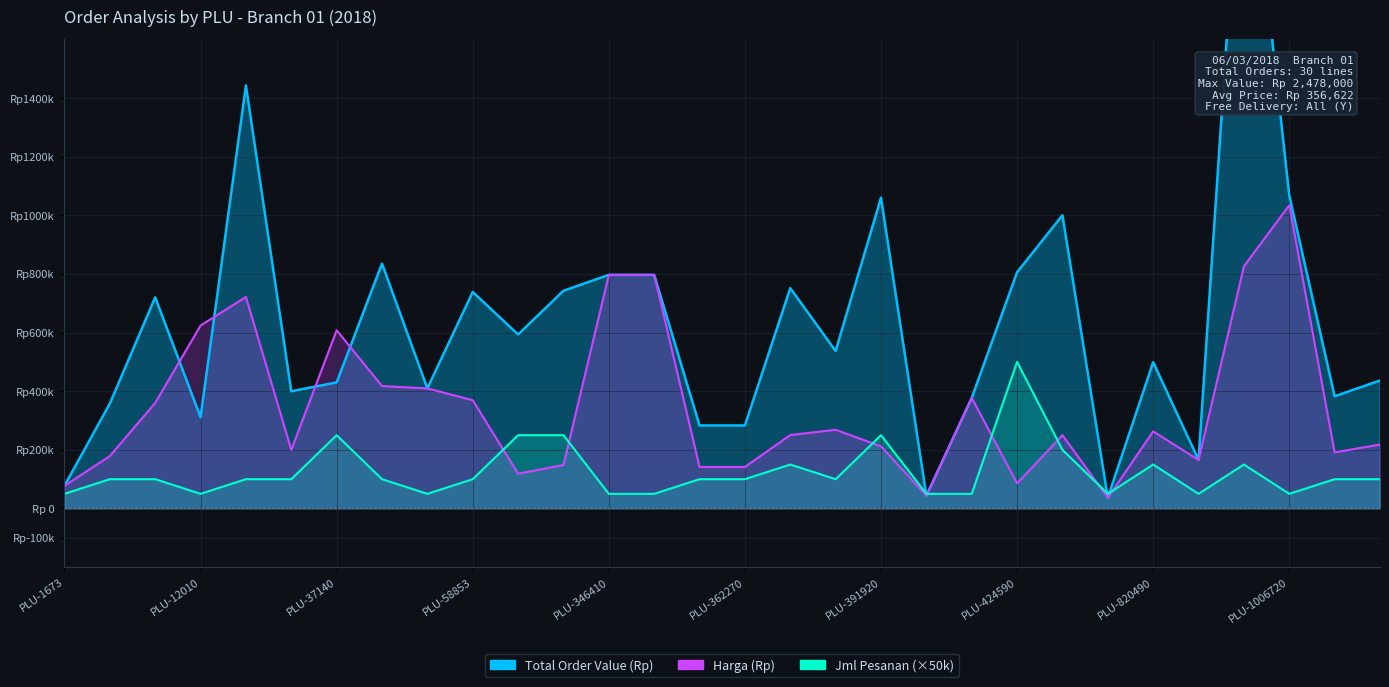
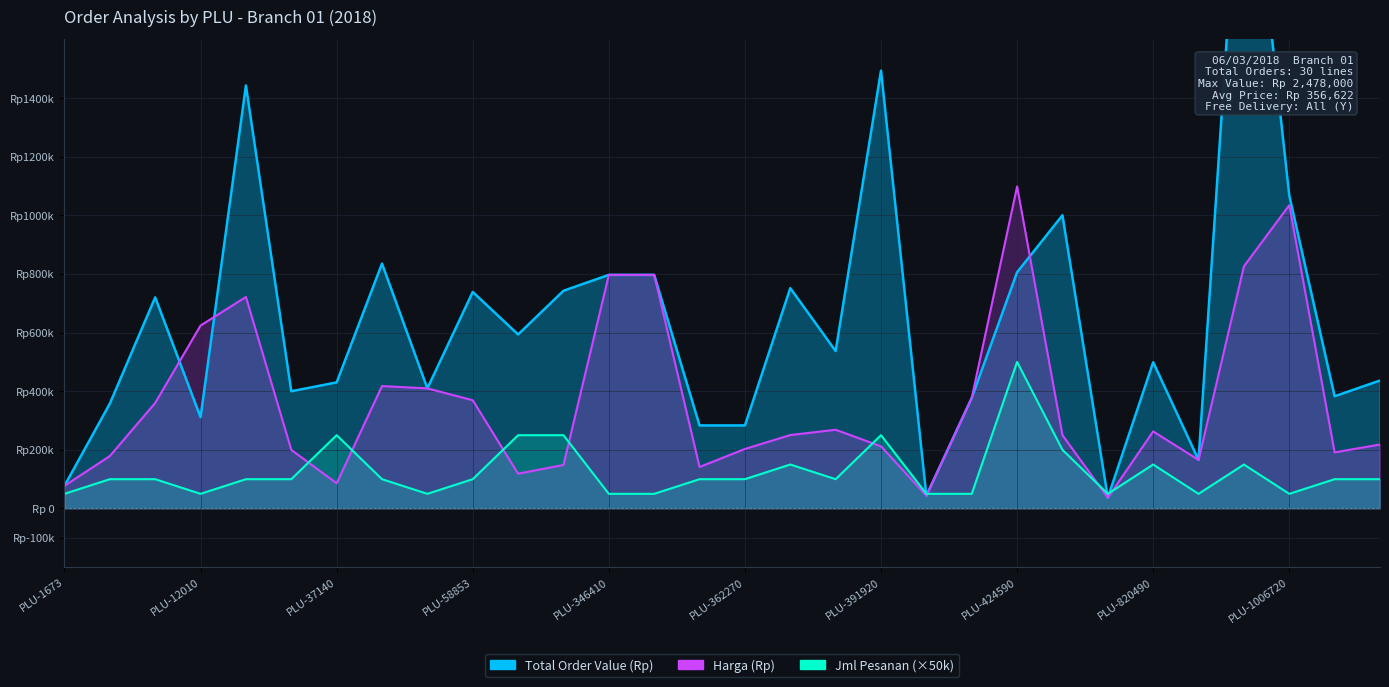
Harga (Rp), PLU-37140: Rp610000 -> Rp90000
Harga (Rp), PLU-362270: Rp140000 -> Rp200000
Total Order Value (Rp), PLU-391920: Rp1060000 -> Rp1490000
Harga (Rp), PLU-424590: Rp90000 -> Rp1100000
